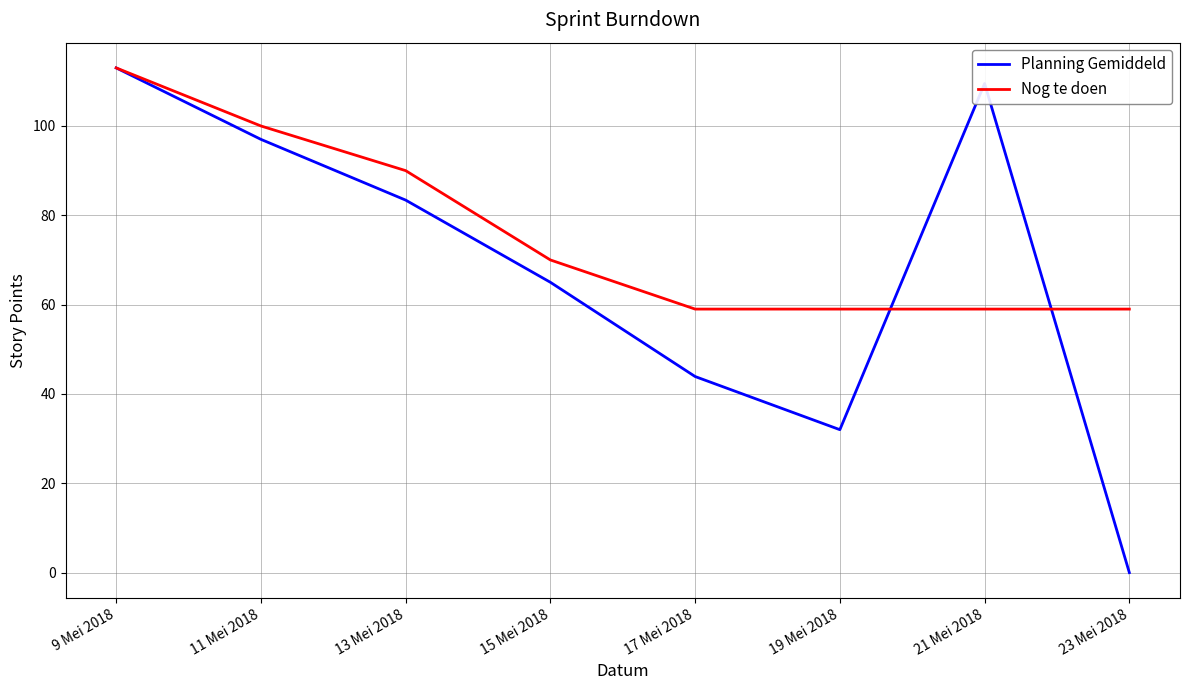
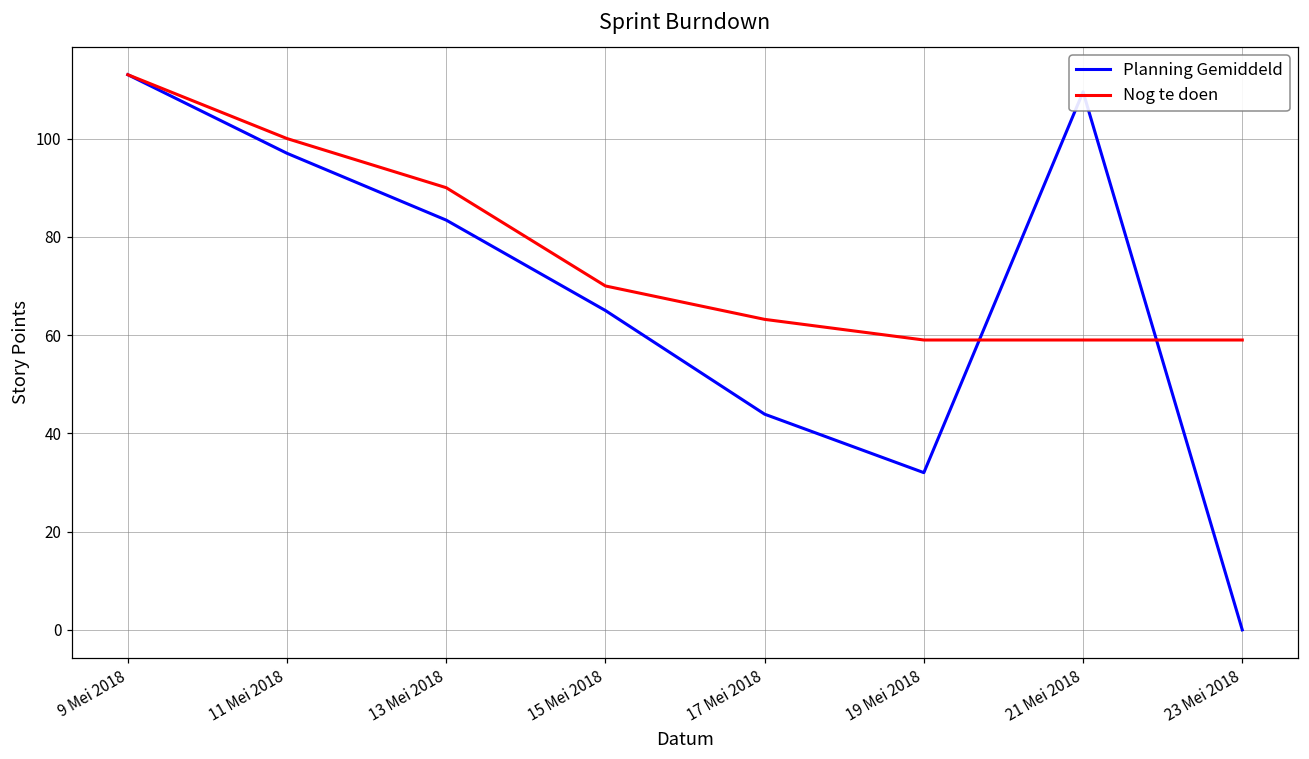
Nog te doen, 17 Mei 2018: 59 -> 63
